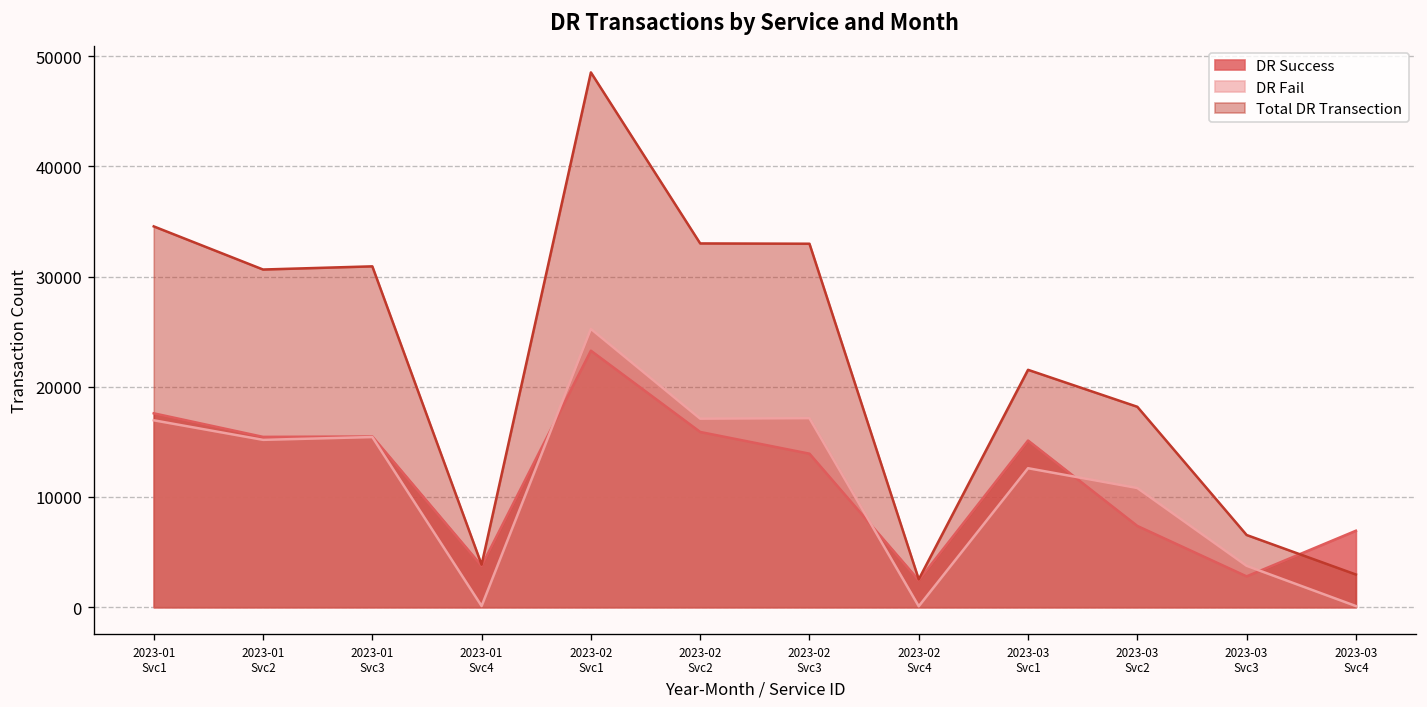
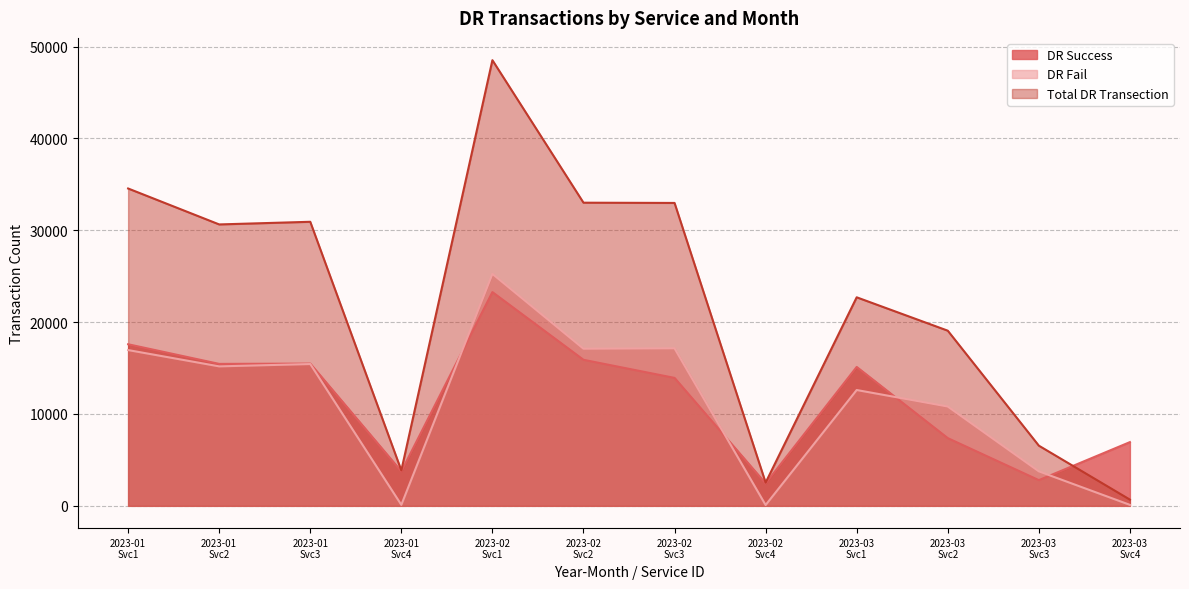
Total DR Transection, 2023-03 Svc1: 22000 -> 23000
Total DR Transection, 2023-03 Svc2: 18000 -> 19000
Total DR Transection, 2023-03 Svc4: 3000 -> 1000
